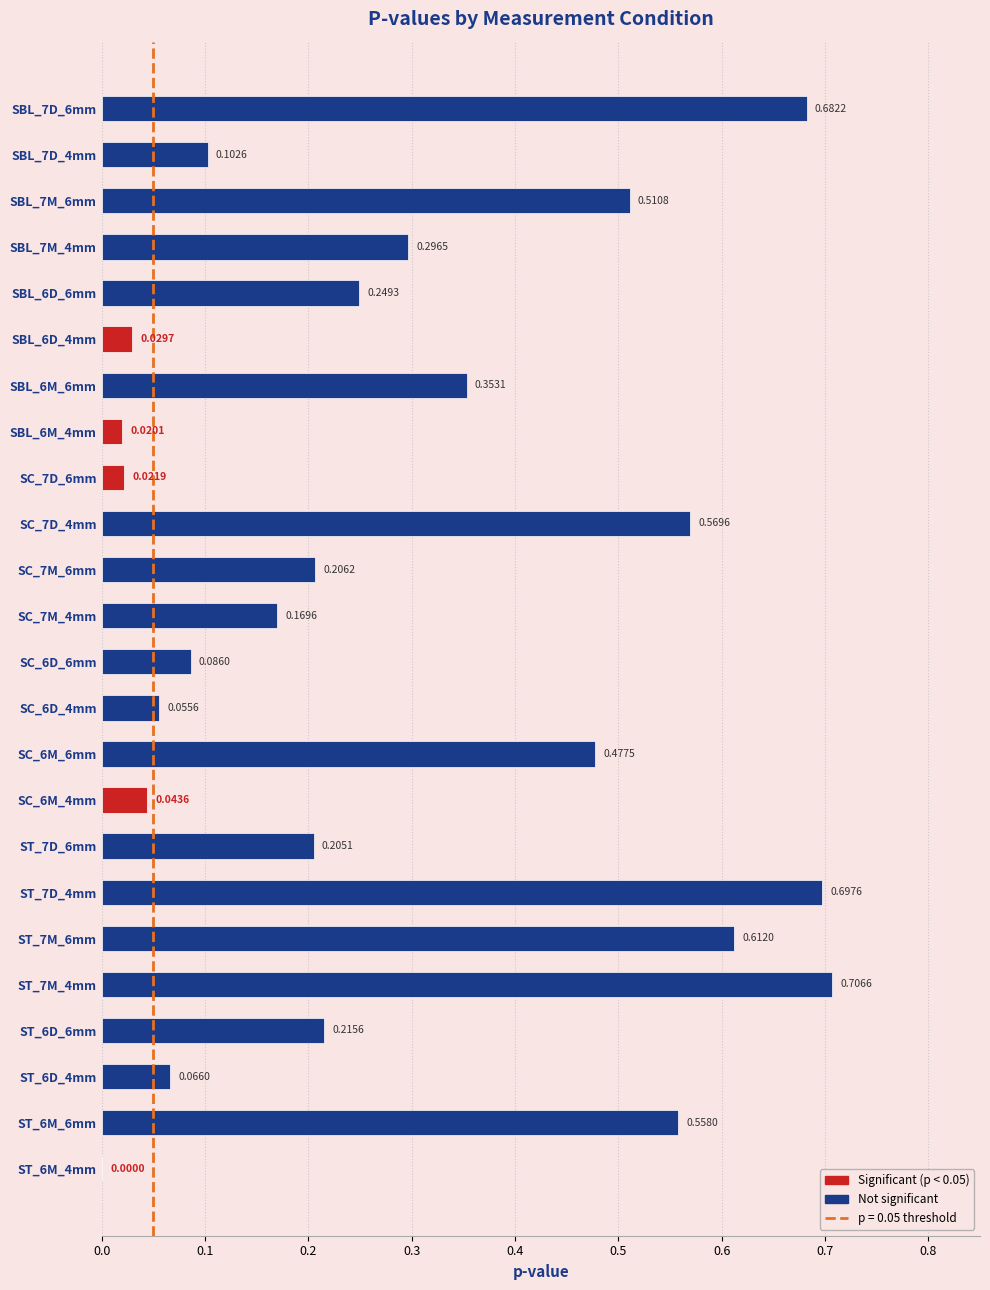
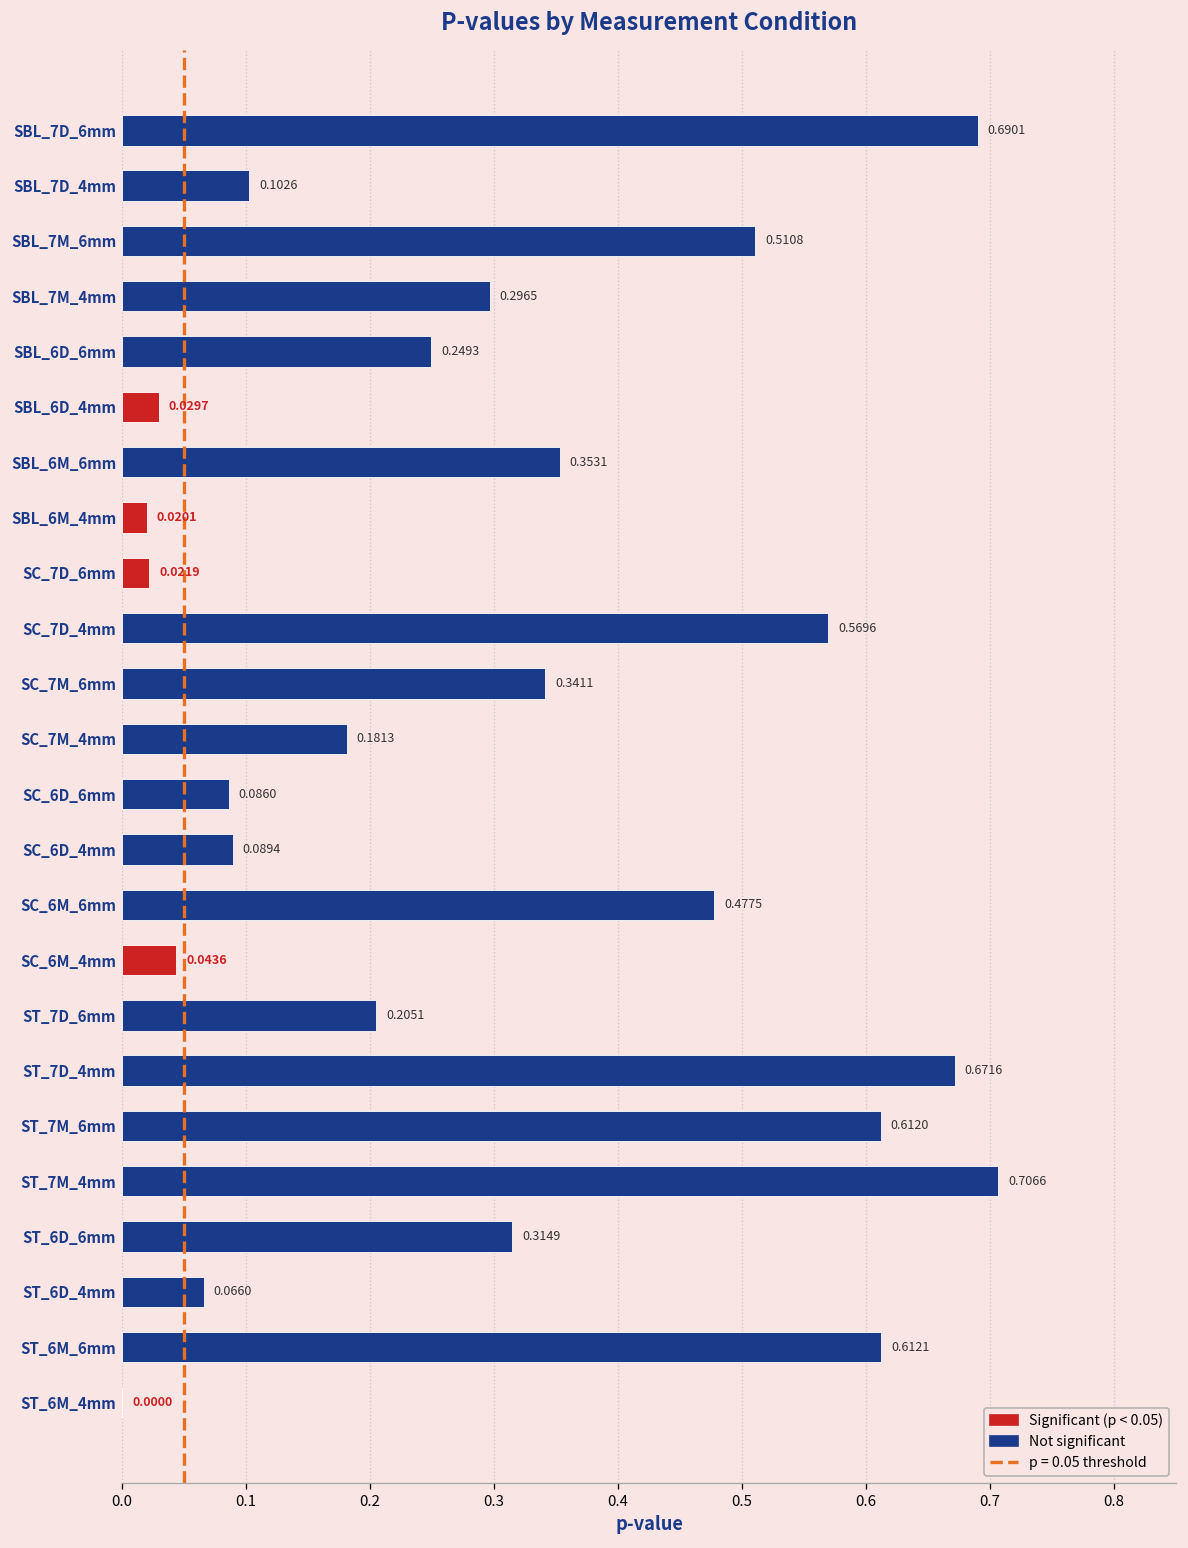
SBL_7D_6mm: 0.6822 -> 0.6901
SC_7M_6mm: 0.2062 -> 0.3411
SC_7M_4mm: 0.1696 -> 0.1813
SC_6D_4mm: 0.0556 -> 0.0894
ST_7D_4mm: 0.6976 -> 0.6716
ST_6D_6mm: 0.2156 -> 0.3149
ST_6M_6mm: 0.5580 -> 0.6121
